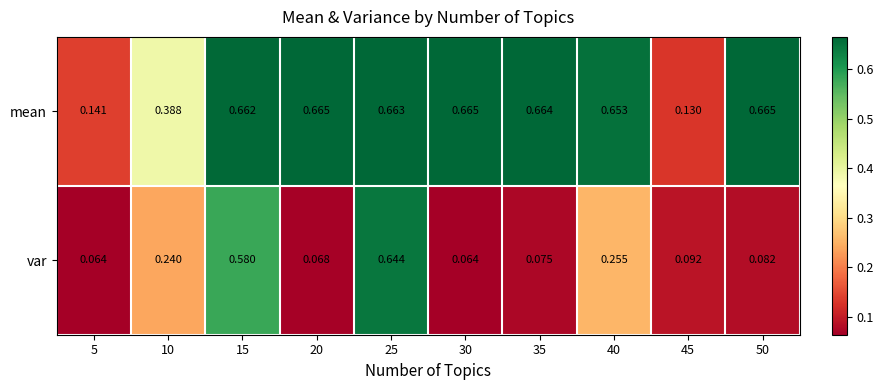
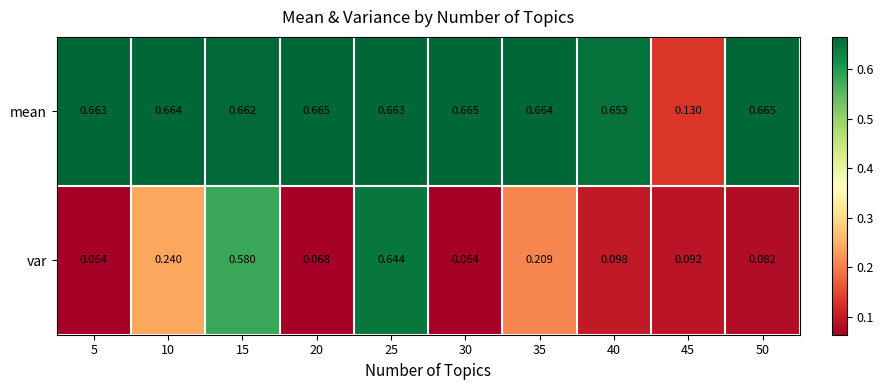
mean, 5: 0.141 -> 0.663
mean, 10: 0.388 -> 0.664
var, 35: 0.075 -> 0.209
var, 40: 0.255 -> 0.098
